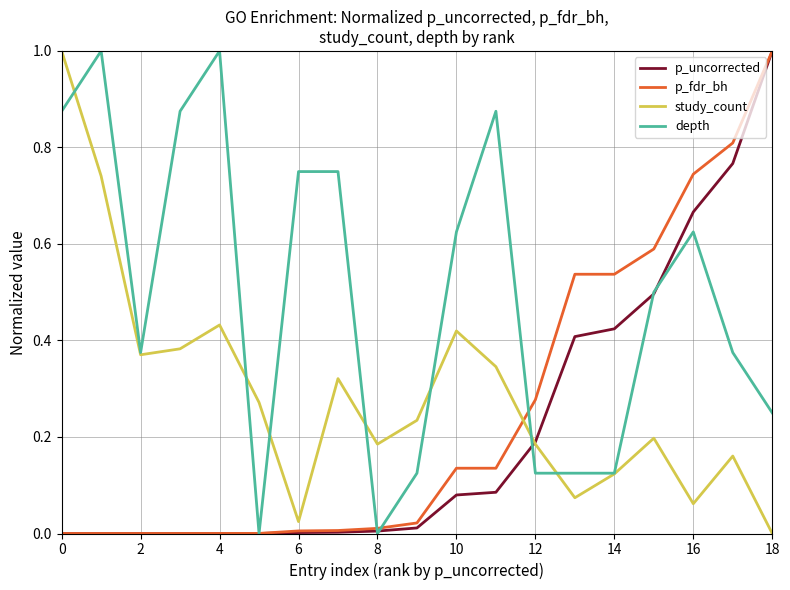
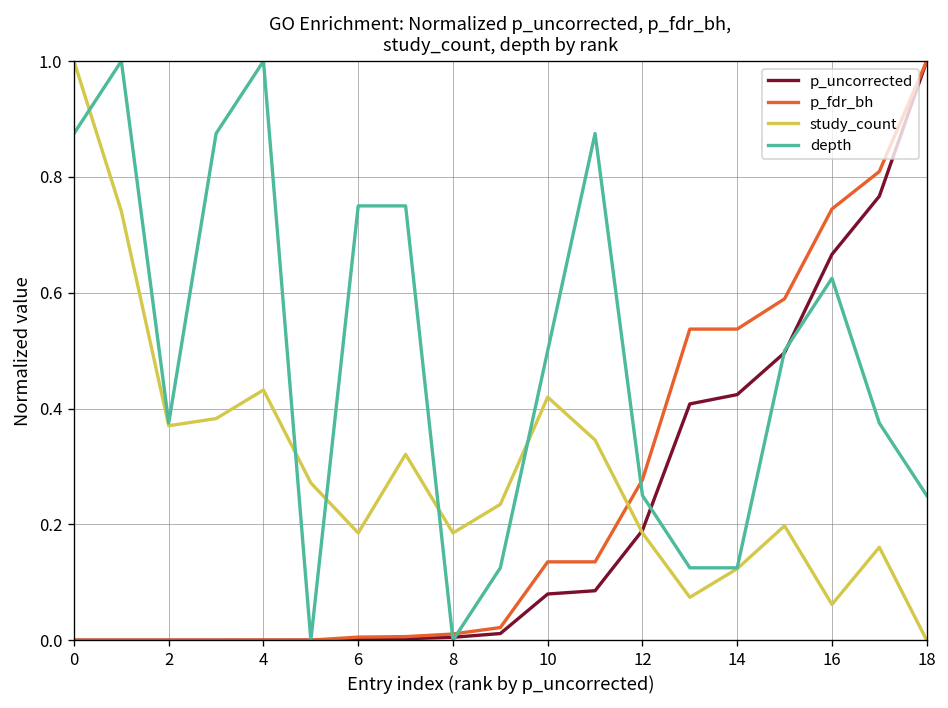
study_count, 6: 0.02 -> 0.19
depth, 10: 0.63 -> 0.50
depth, 12: 0.13 -> 0.25
